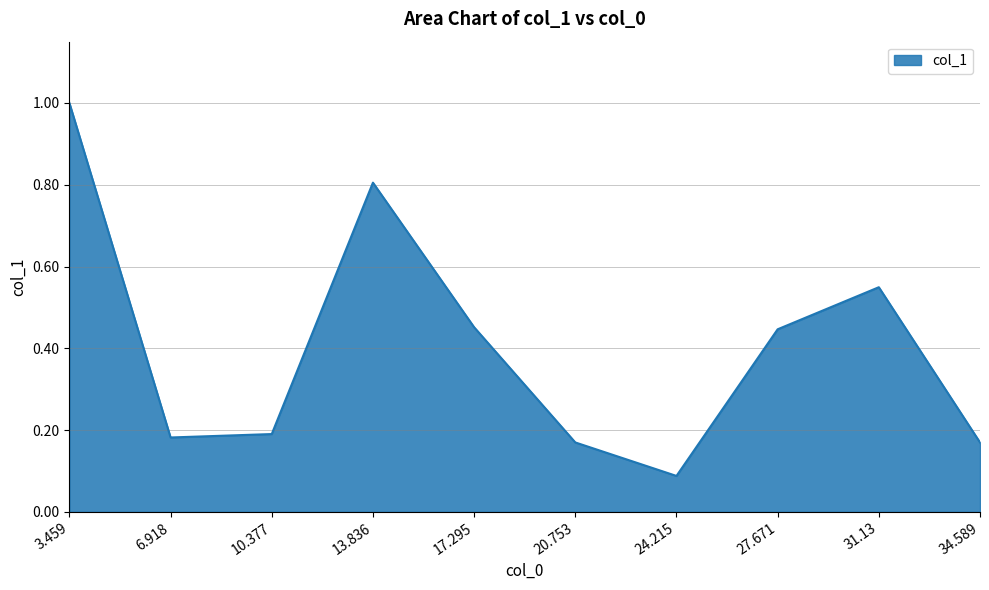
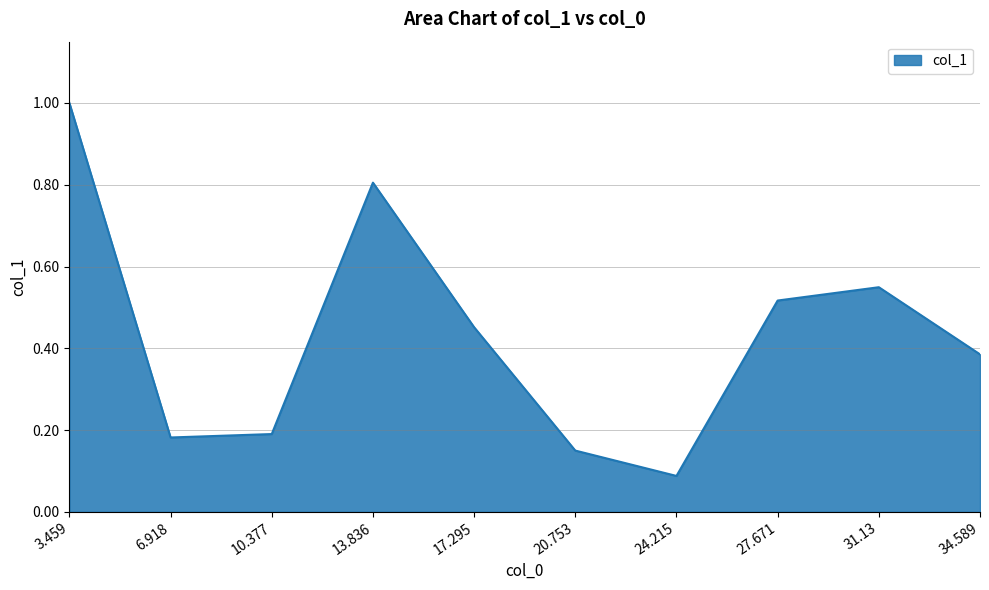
20.753: 0.17 -> 0.15
27.671: 0.45 -> 0.52
34.589: 0.17 -> 0.39
